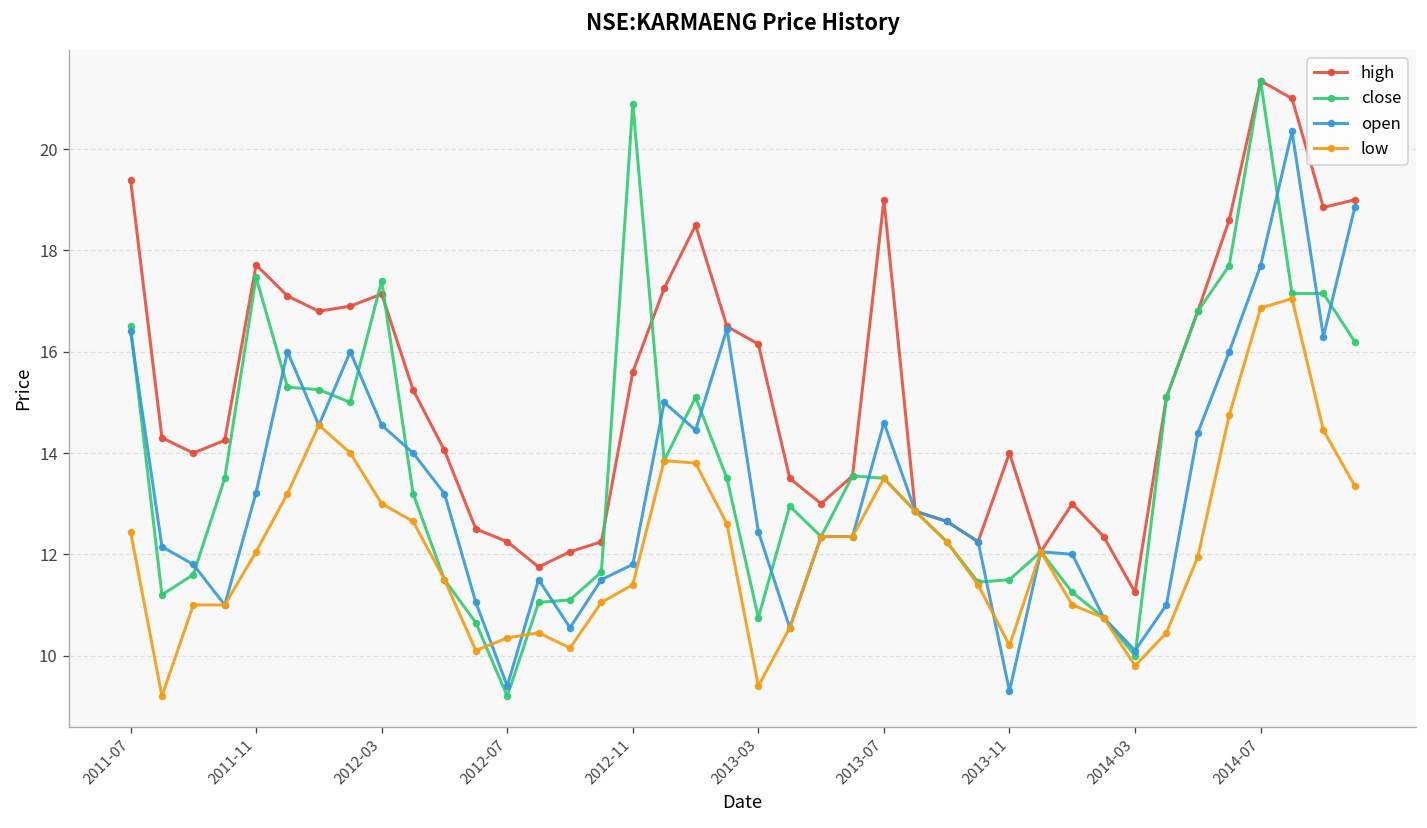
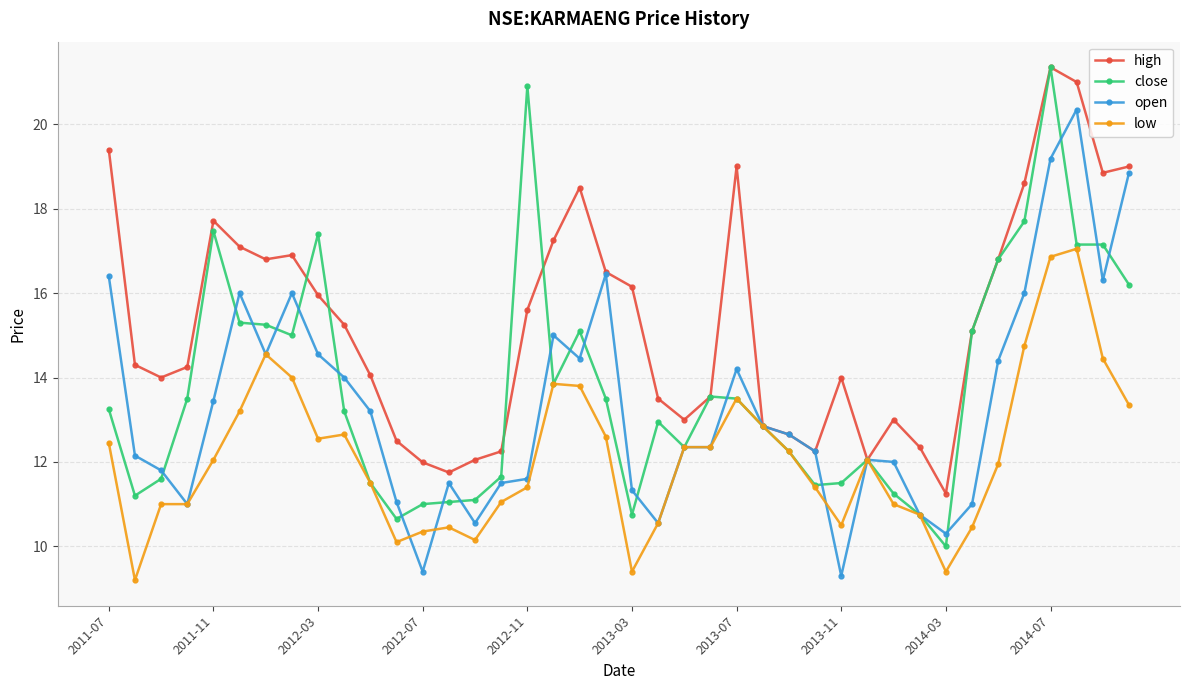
close, 2011-07: 16.5 -> 13.3
open, 2011-11: 13.2 -> 13.5
high, 2012-03: 17.1 -> 16.0
low, 2012-03: 13.0 -> 12.6
high, 2012-07: 12.3 -> 12.0
close, 2012-07: 9.2 -> 11.0
open, 2012-11: 11.8 -> 11.6
open, 2013-03: 12.5 -> 11.3
open, 2013-07: 14.6 -> 14.2
low, 2013-11: 10.2 -> 10.5
open, 2014-03: 10.1 -> 10.3
low, 2014-03: 9.8 -> 9.4
open, 2014-07: 17.7 -> 19.2
